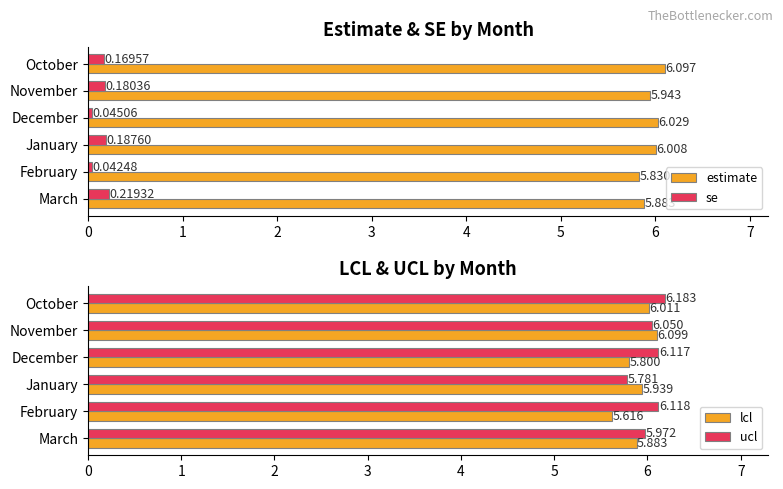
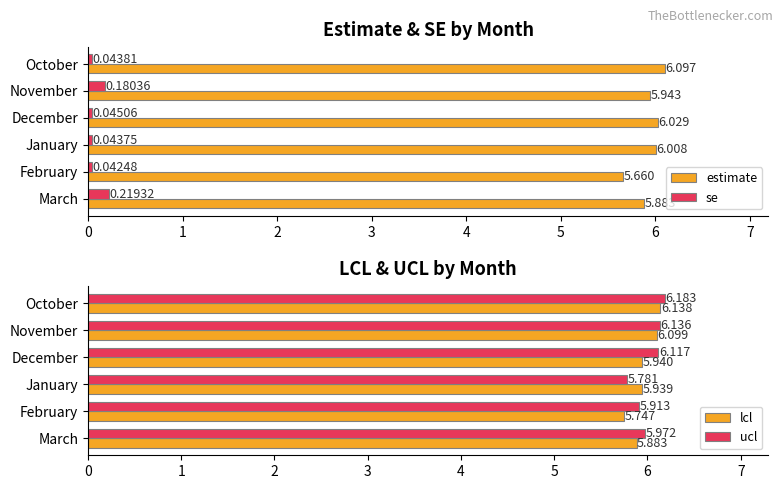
Estimate & SE by Month, se, October: 0.16957 -> 0.04381
Estimate & SE by Month, se, January: 0.18760 -> 0.04375
Estimate & SE by Month, estimate, February: 5.8 -> 5.7
LCL & UCL by Month, lcl, October: 6.011 -> 6.138
LCL & UCL by Month, ucl, November: 6.050 -> 6.136
LCL & UCL by Month, lcl, December: 5.800 -> 5.940
LCL & UCL by Month, ucl, February: 6.118 -> 5.913
LCL & UCL by Month, lcl, February: 5.616 -> 5.747
